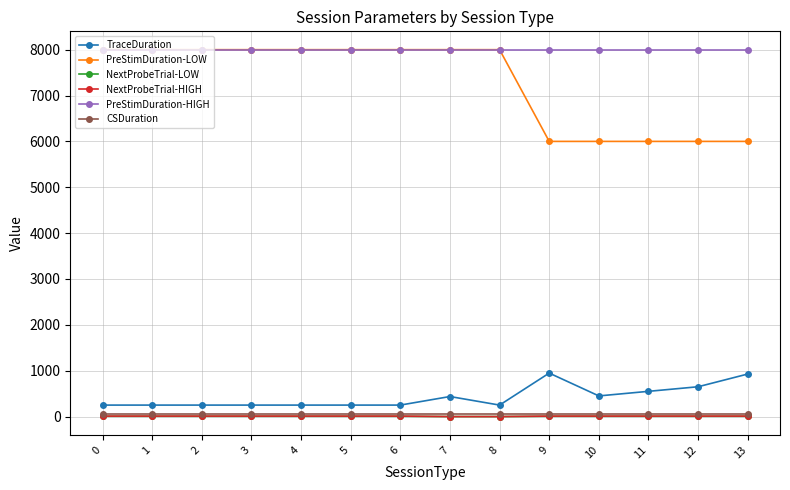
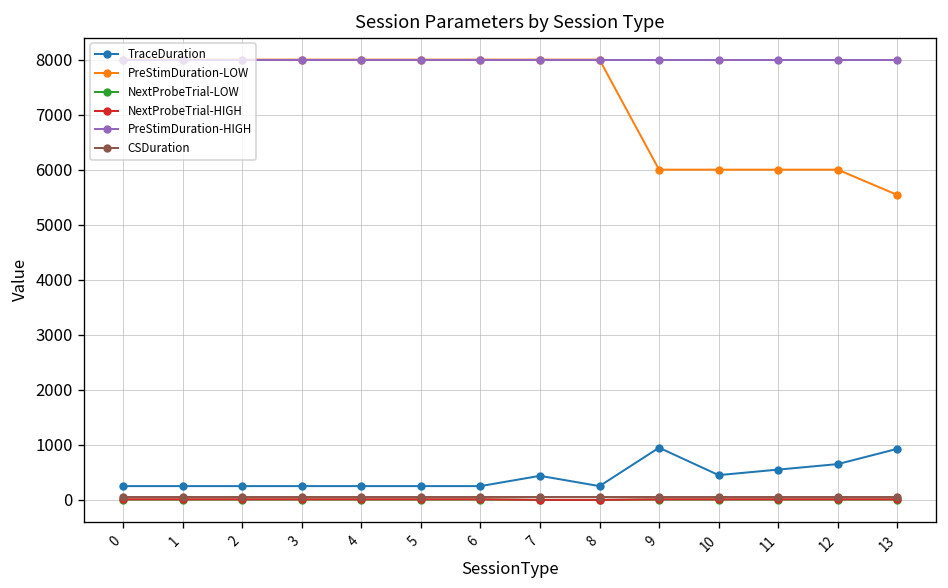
PreStimDuration-LOW, 13: 6000 -> 5500
